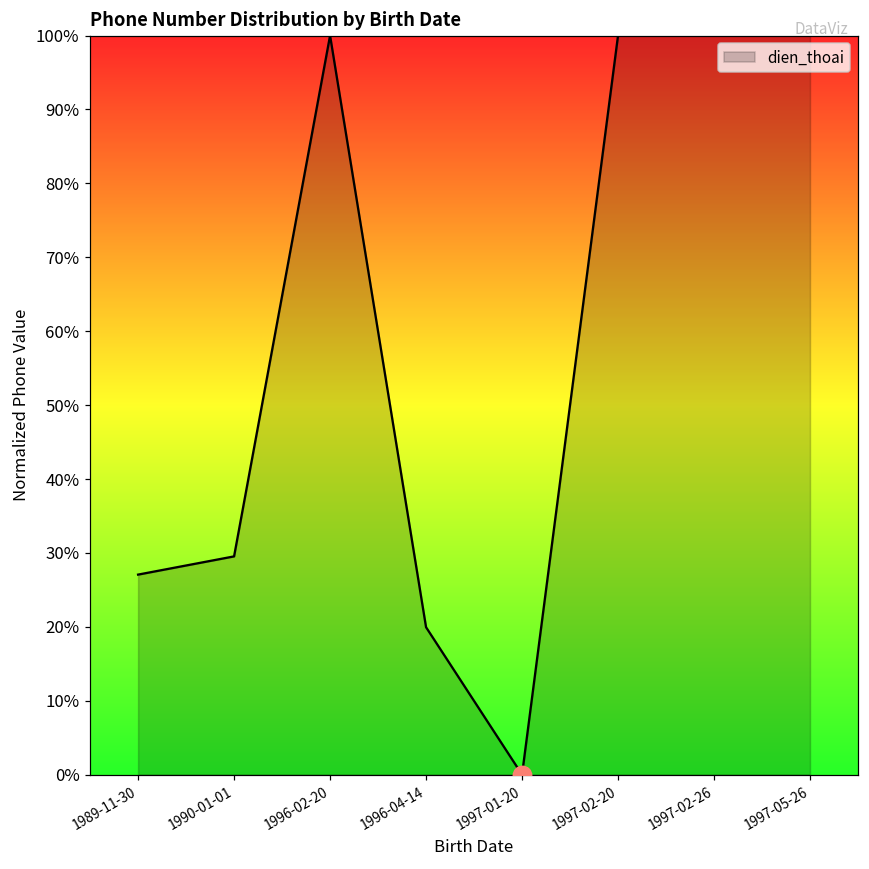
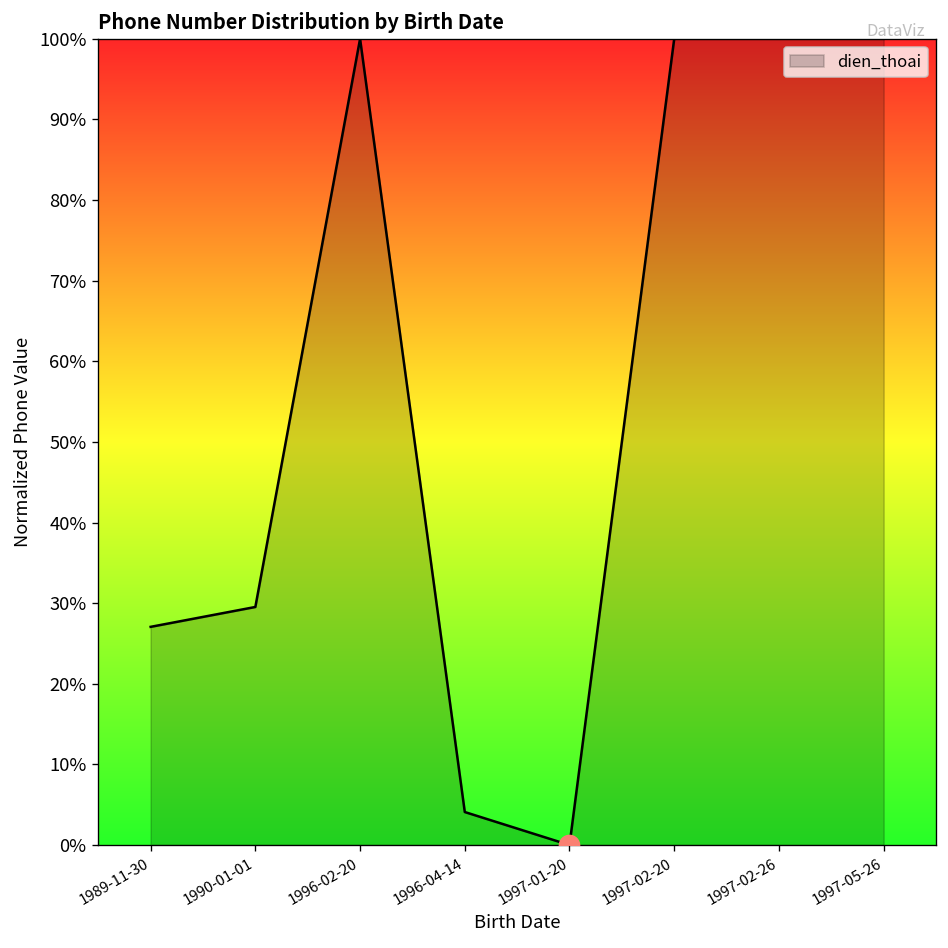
dien_thoai, 1996-04-14: 20% -> 4%
